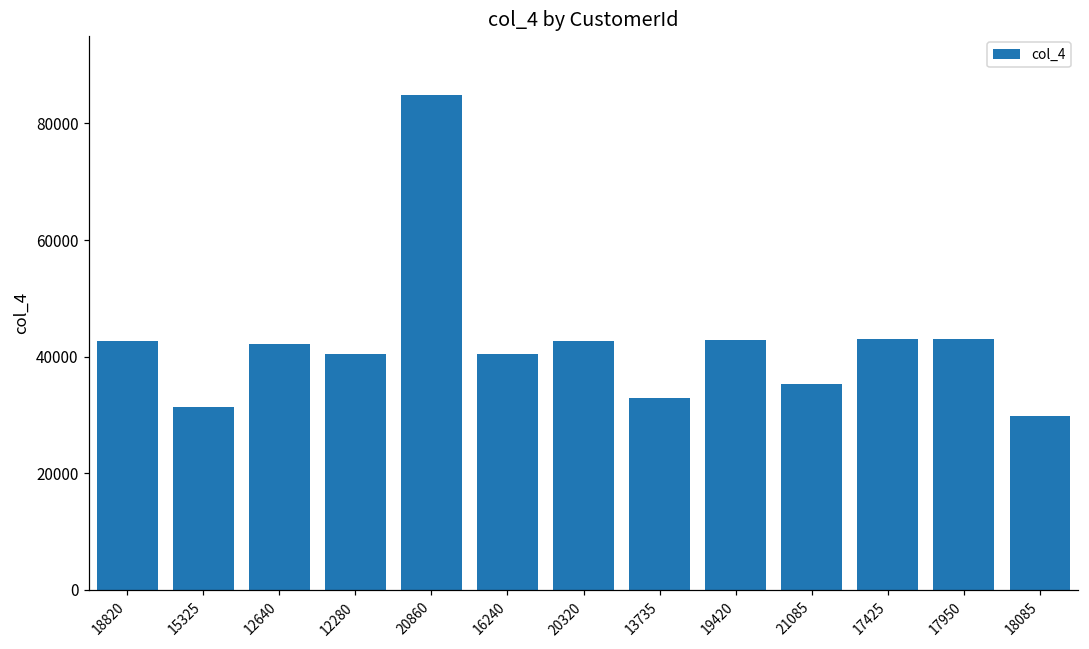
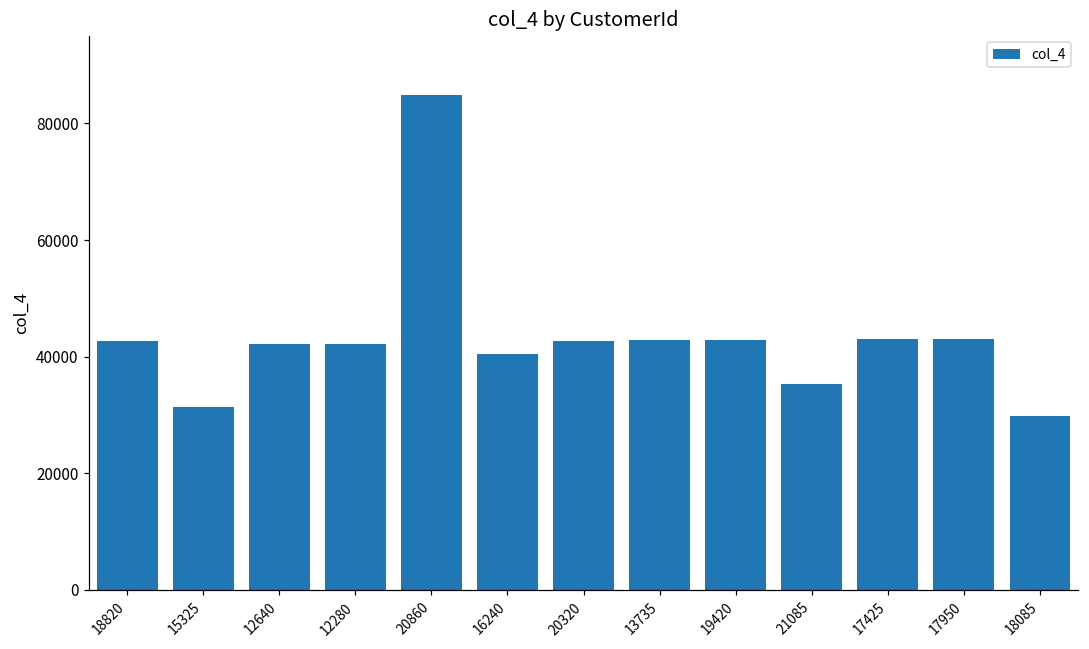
12280: 40000 -> 42000
13735: 33000 -> 43000
